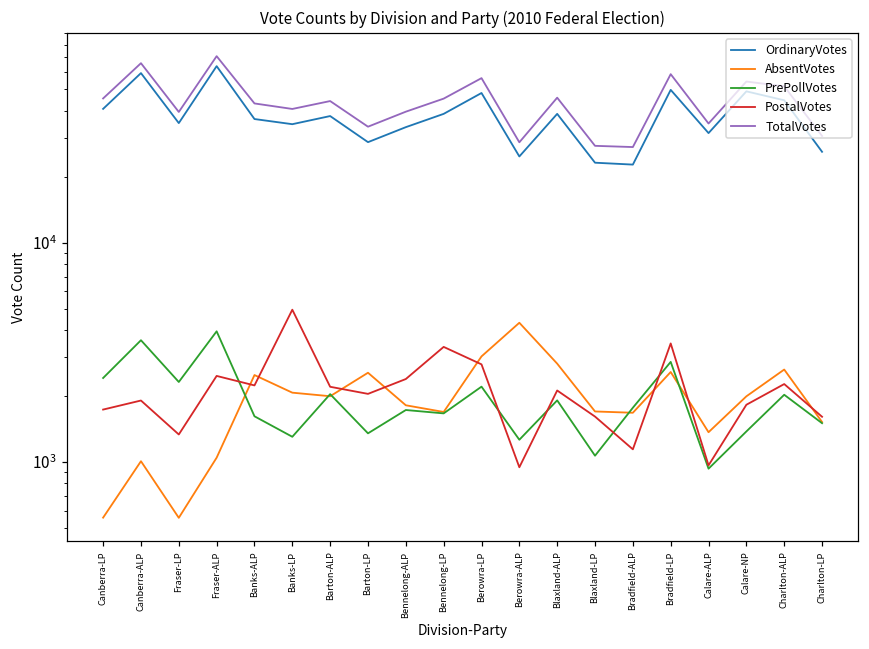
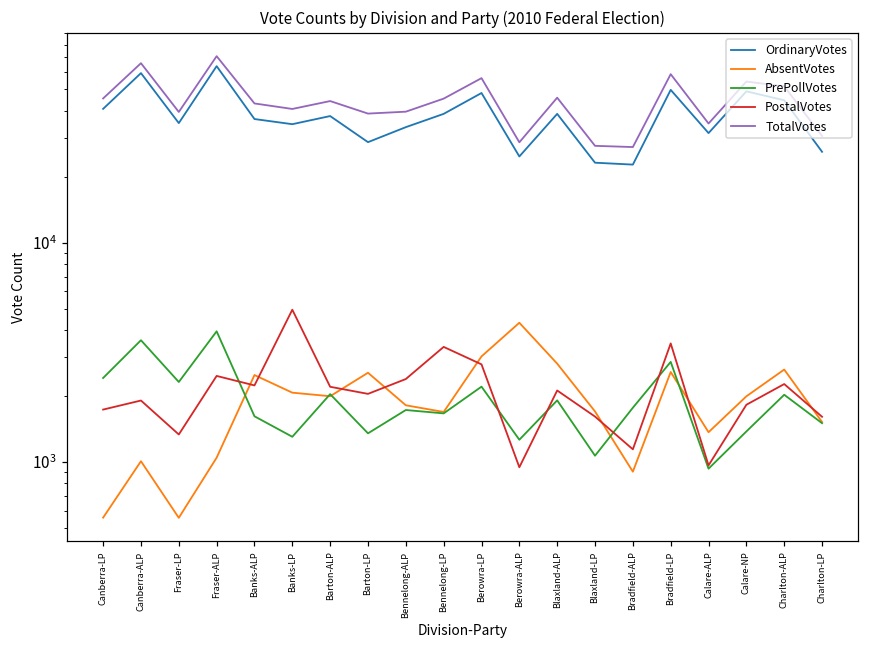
TotalVotes, Barton-LP: 34000 -> 39000
AbsentVotes, Bradfield-ALP: 1700 -> 900
